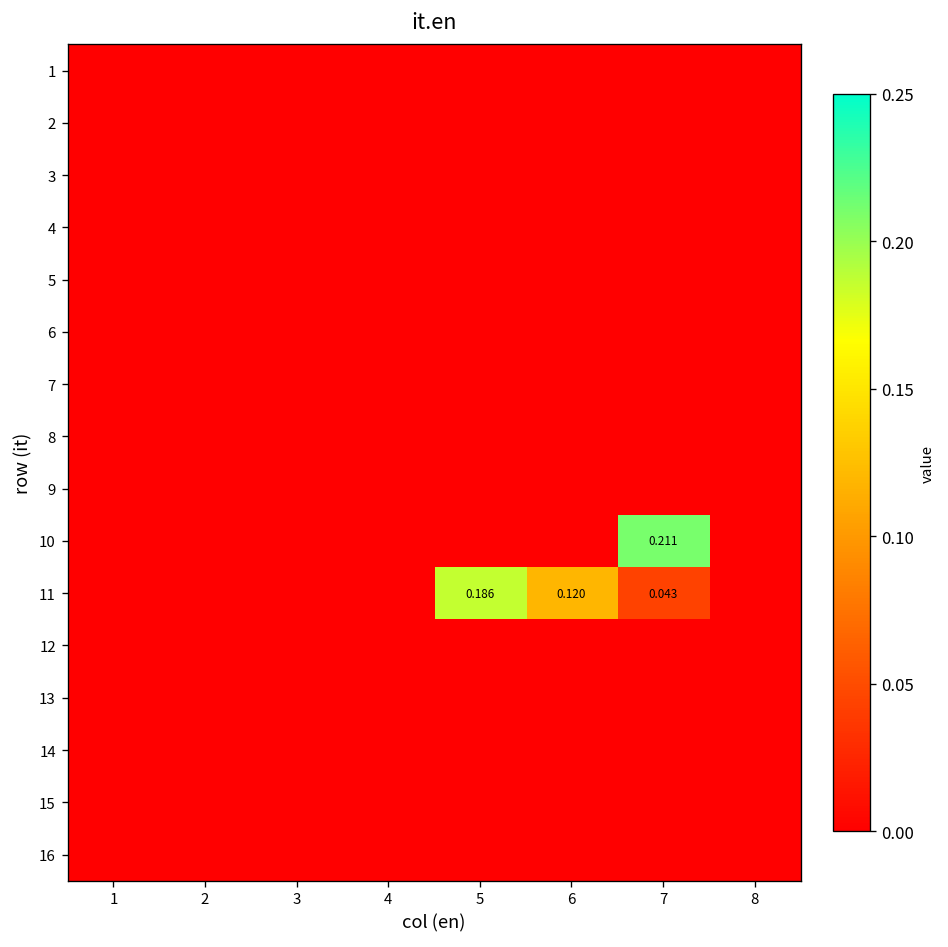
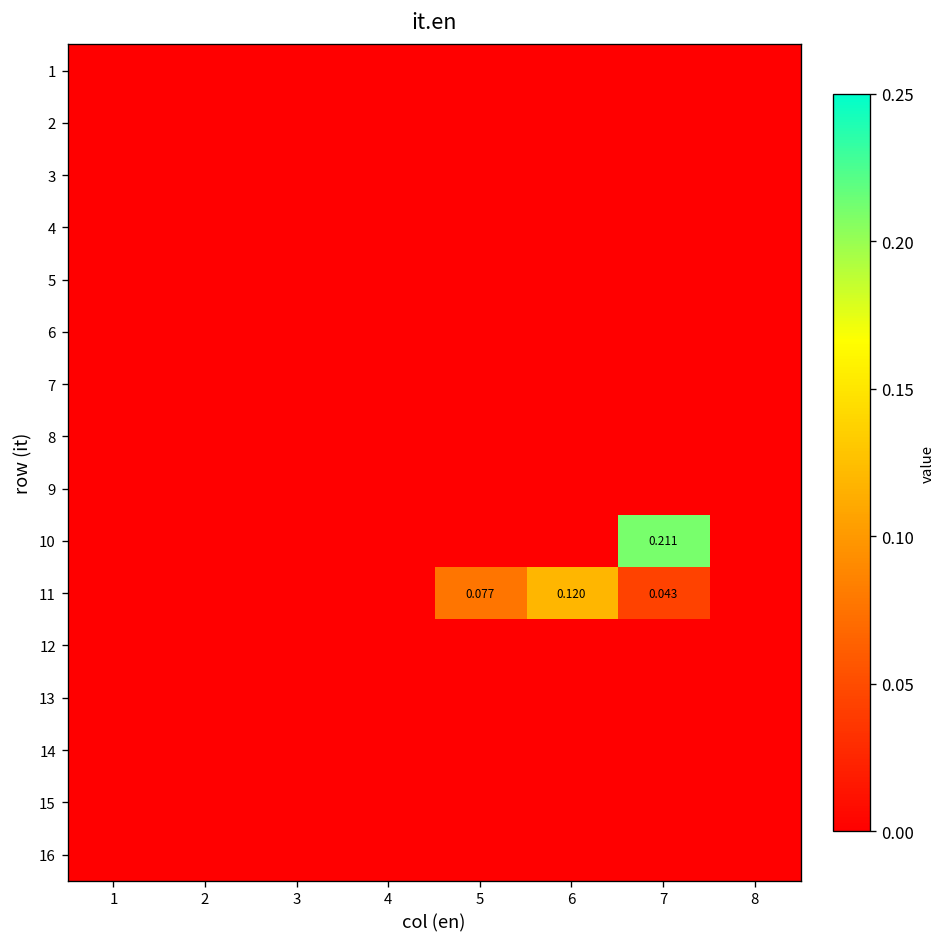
11, 5: 0.186 -> 0.077
